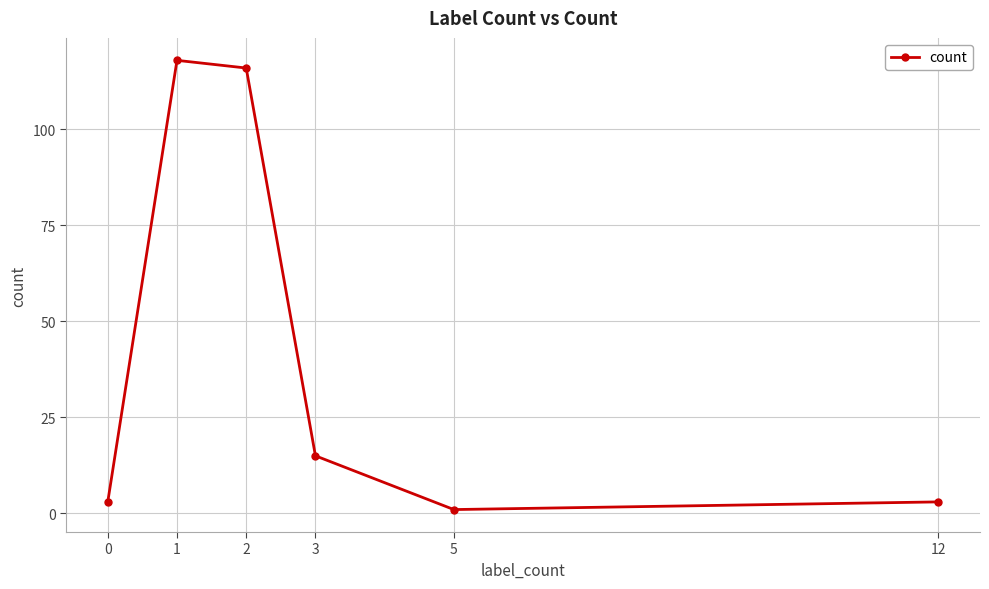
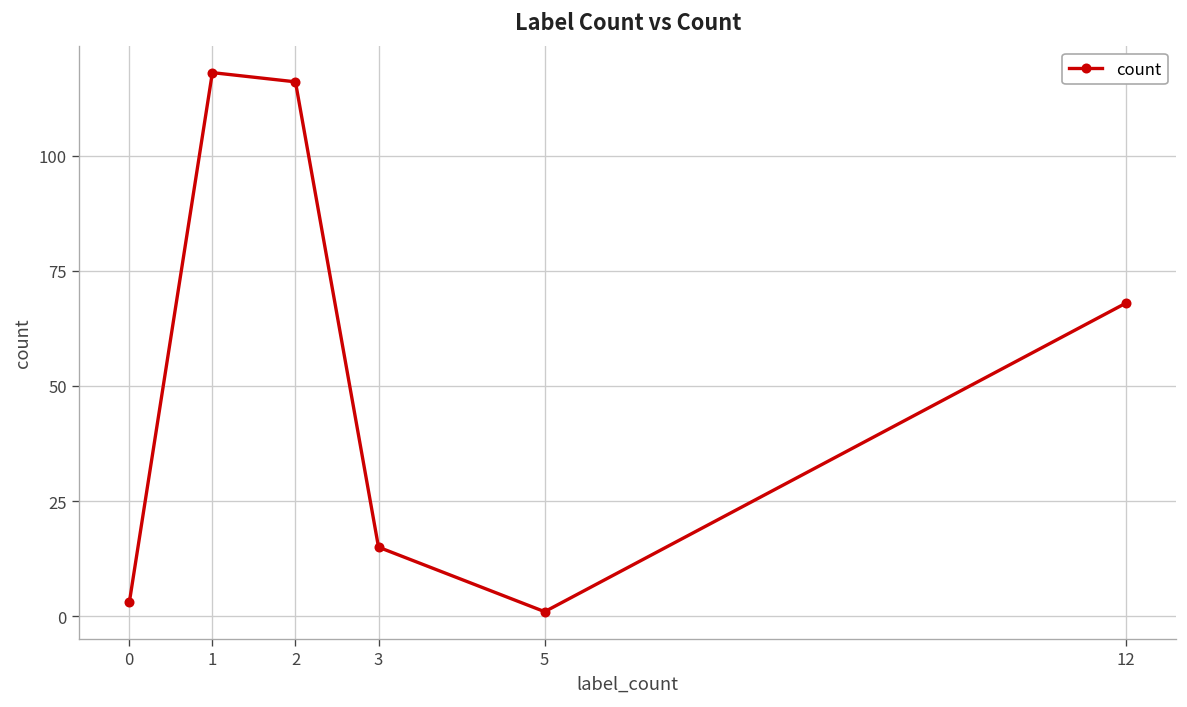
12: 3 -> 68
